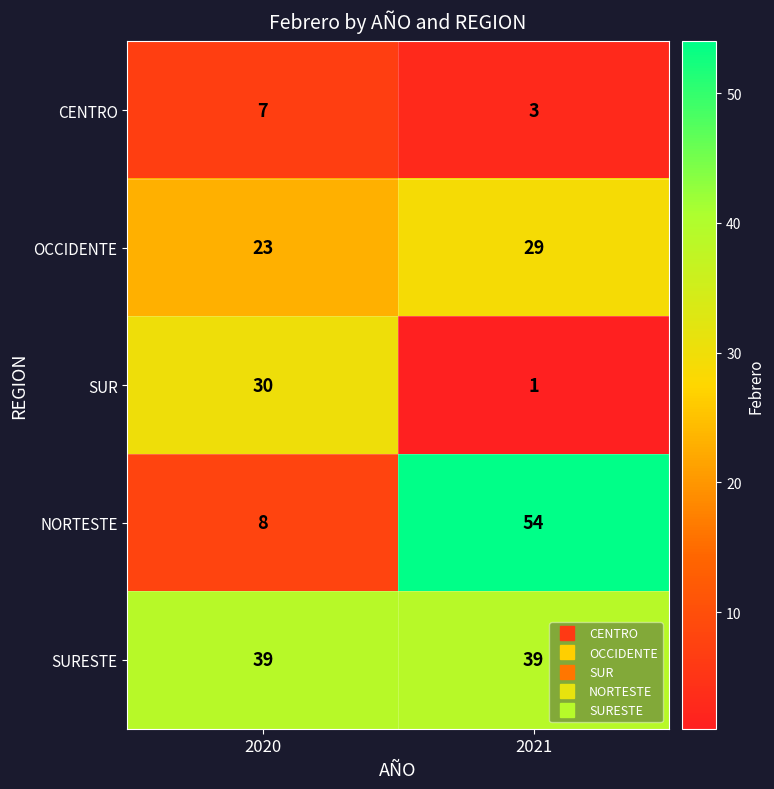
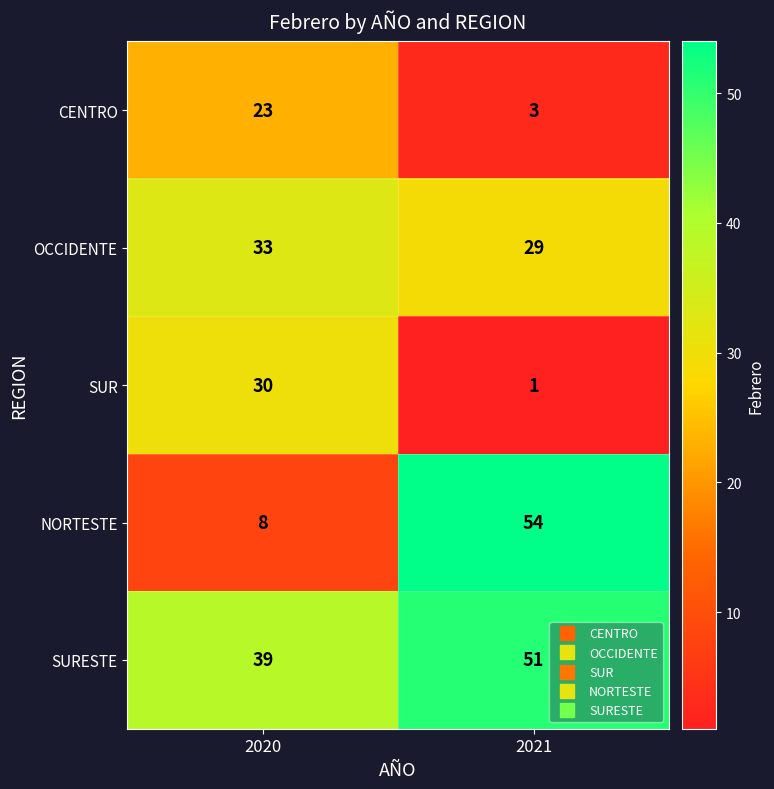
CENTRO, 2020: 7 -> 23
OCCIDENTE, 2020: 23 -> 33
SURESTE, 2021: 39 -> 51
